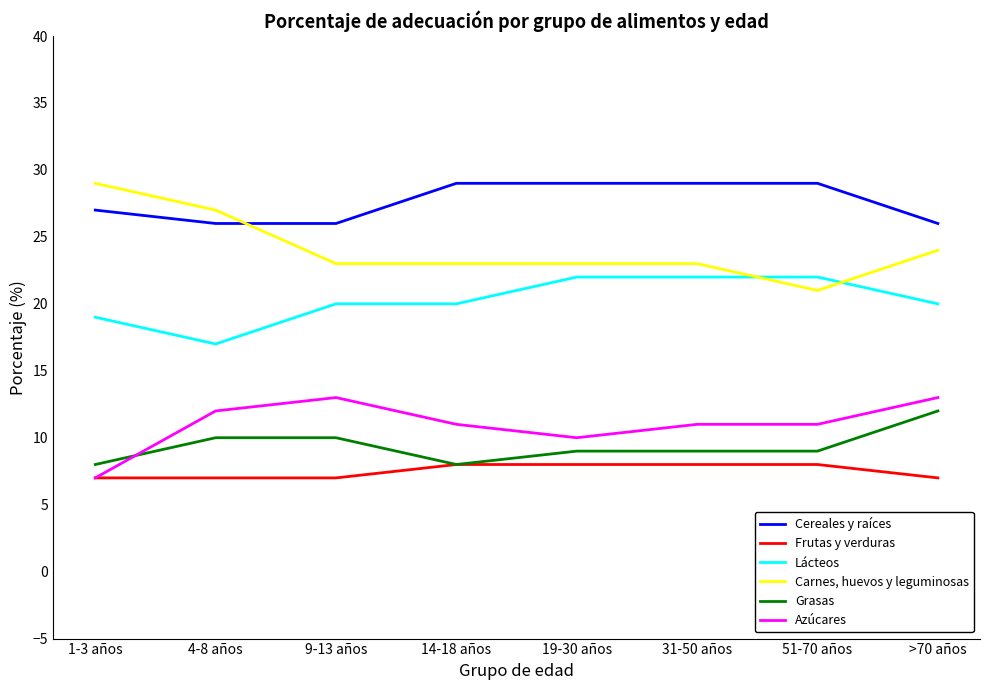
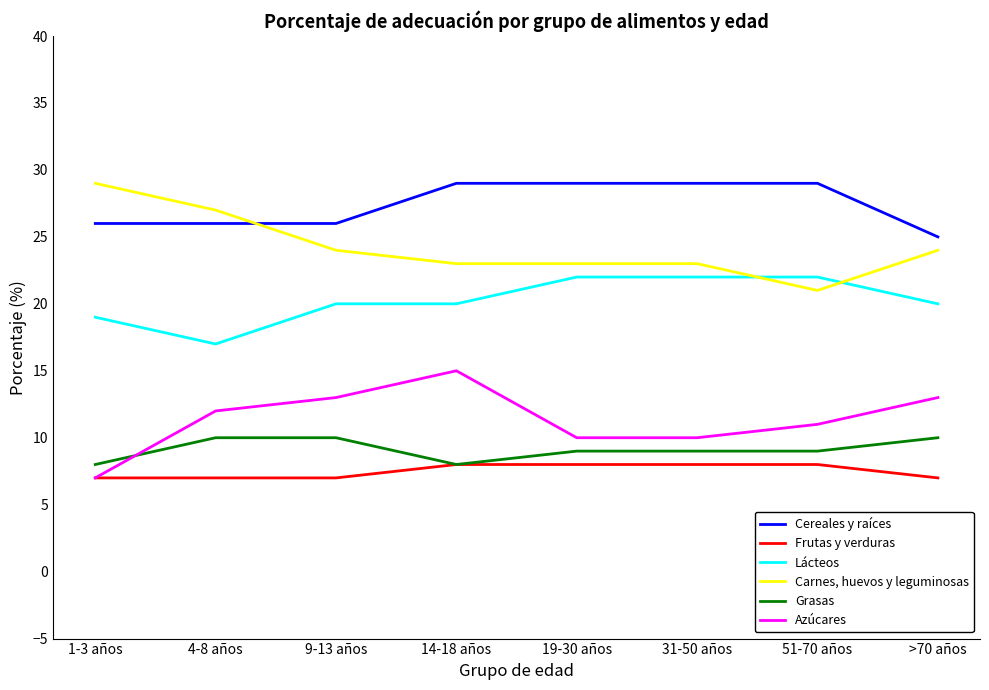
Cereales y raíces, 1-3 años: 27 -> 26
Carnes, huevos y leguminosas, 9-13 años: 23 -> 24
Azúcares, 14-18 años: 11 -> 15
Azúcares, 31-50 años: 11 -> 10
Cereales y raíces, >70 años: 26 -> 25
Grasas, >70 años: 12 -> 10
